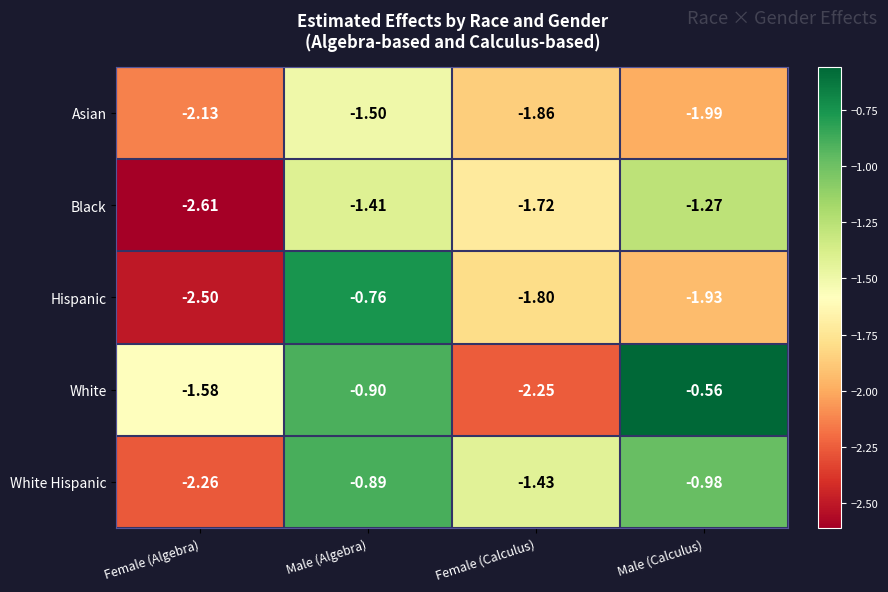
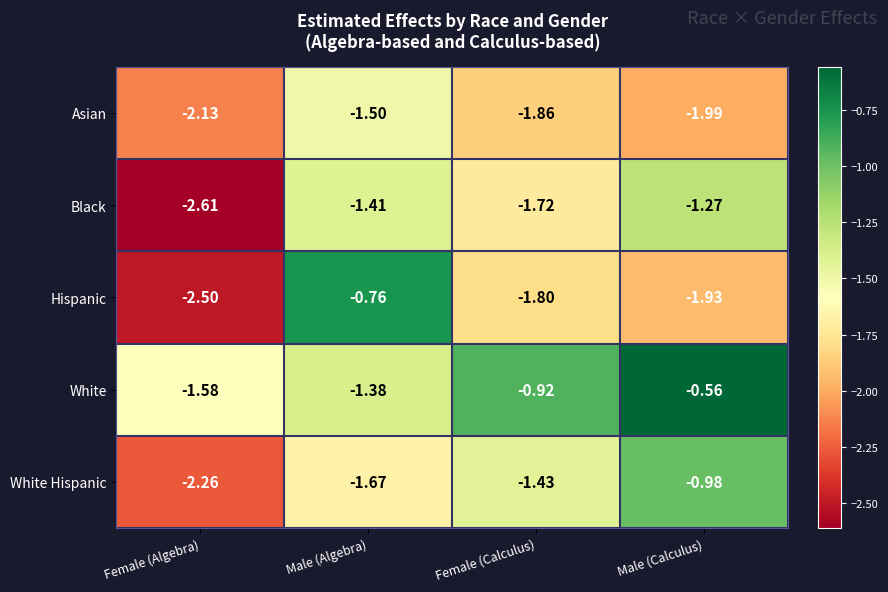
White, Male (Algebra): -0.90 -> -1.38
White, Female (Calculus): -2.25 -> -0.92
White Hispanic, Male (Algebra): -0.89 -> -1.67
